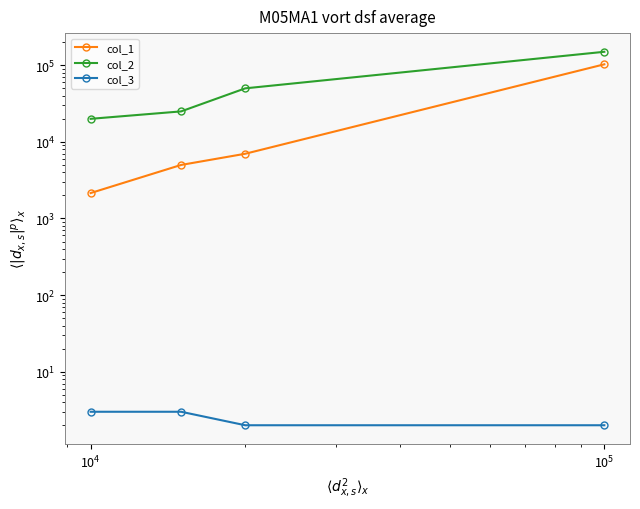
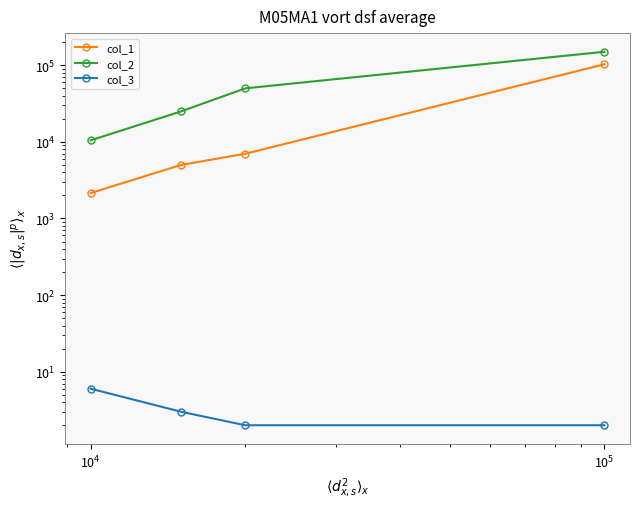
col_2, 10^4: 20000 -> 10000
col_3, 10^4: 3 -> 6
